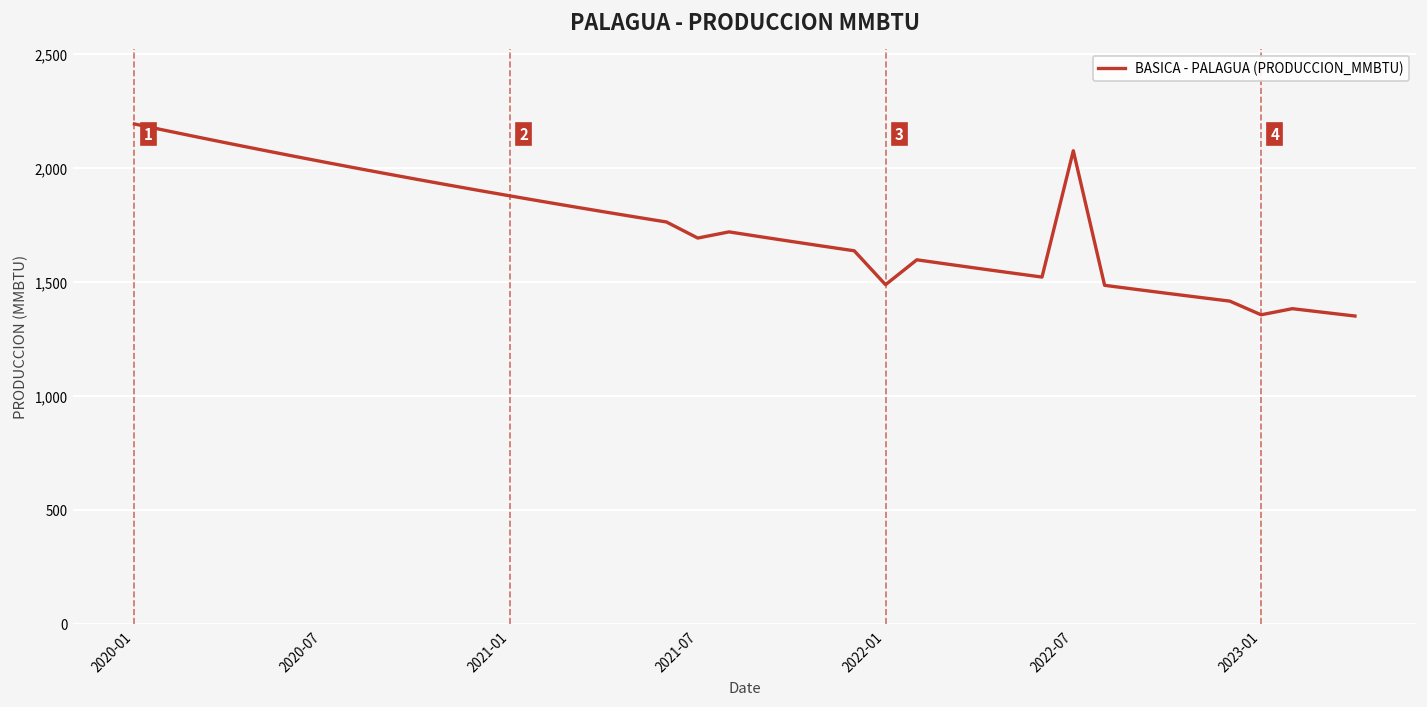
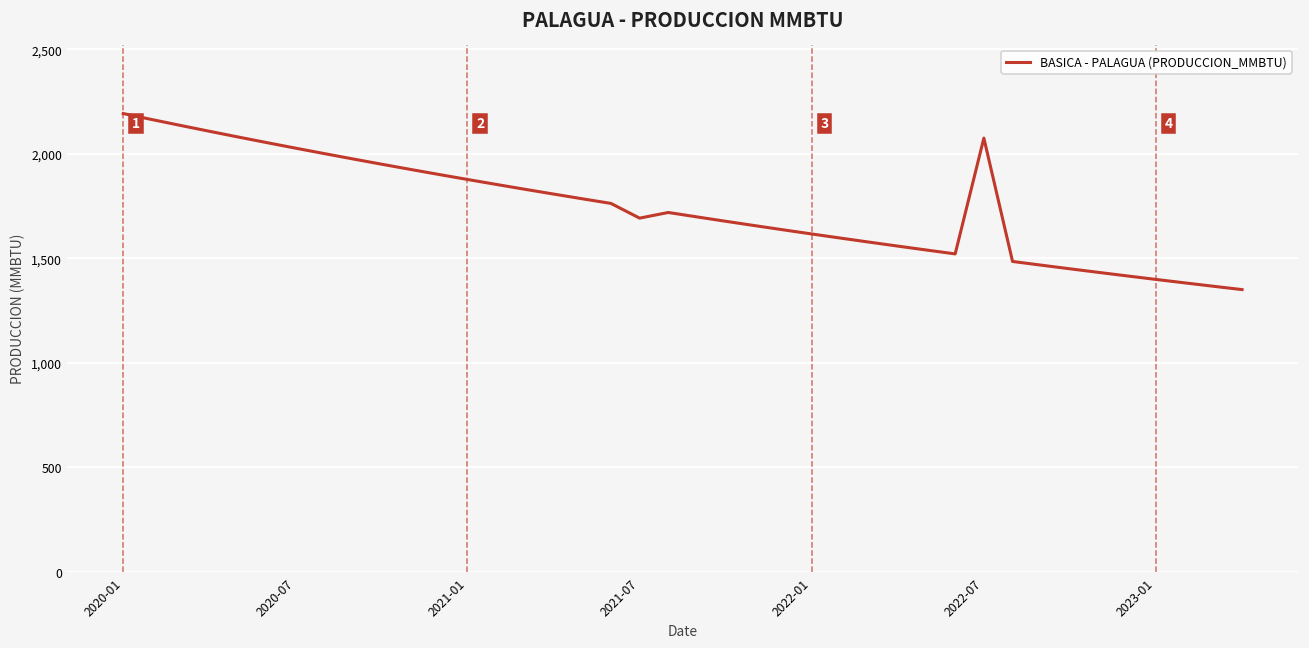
2022-01: 1,490 -> 1,620
2023-01: 1,350 -> 1,400
